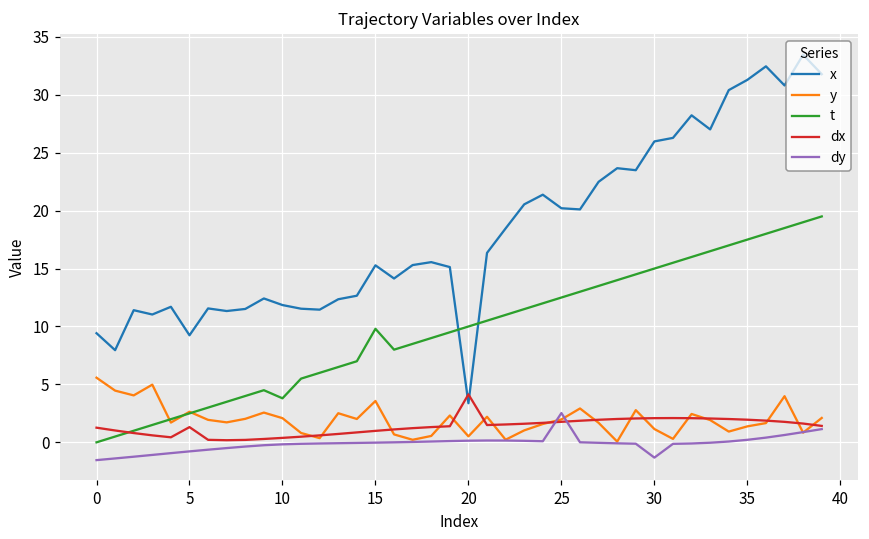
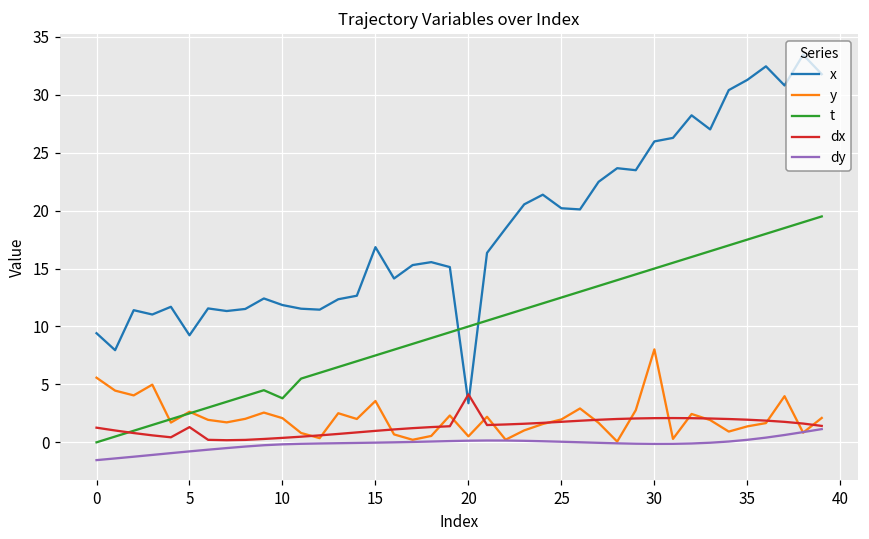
x, 15: 15.3 -> 16.8
t, 15: 9.8 -> 7.5
dy, 25: 2.5 -> 0.1
y, 30: 1.1 -> 8.0
dy, 30: -1.3 -> -0.1
